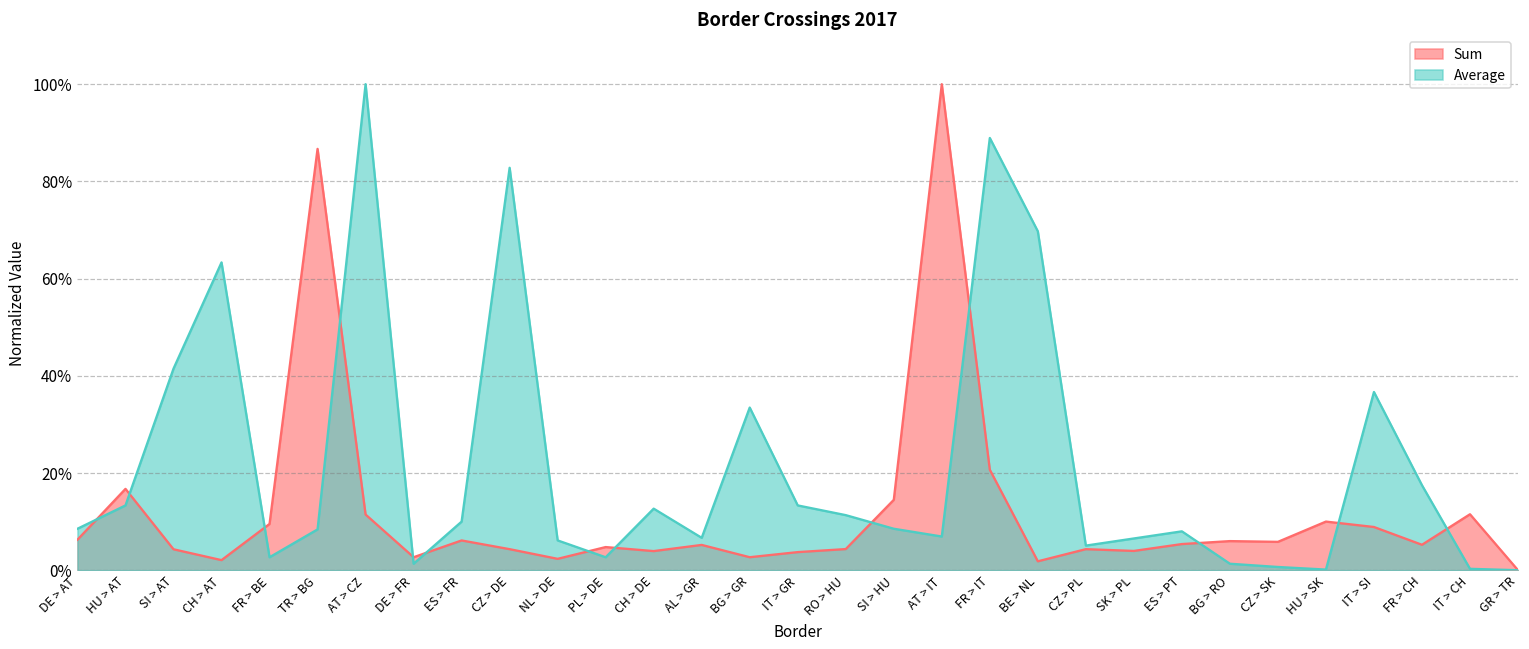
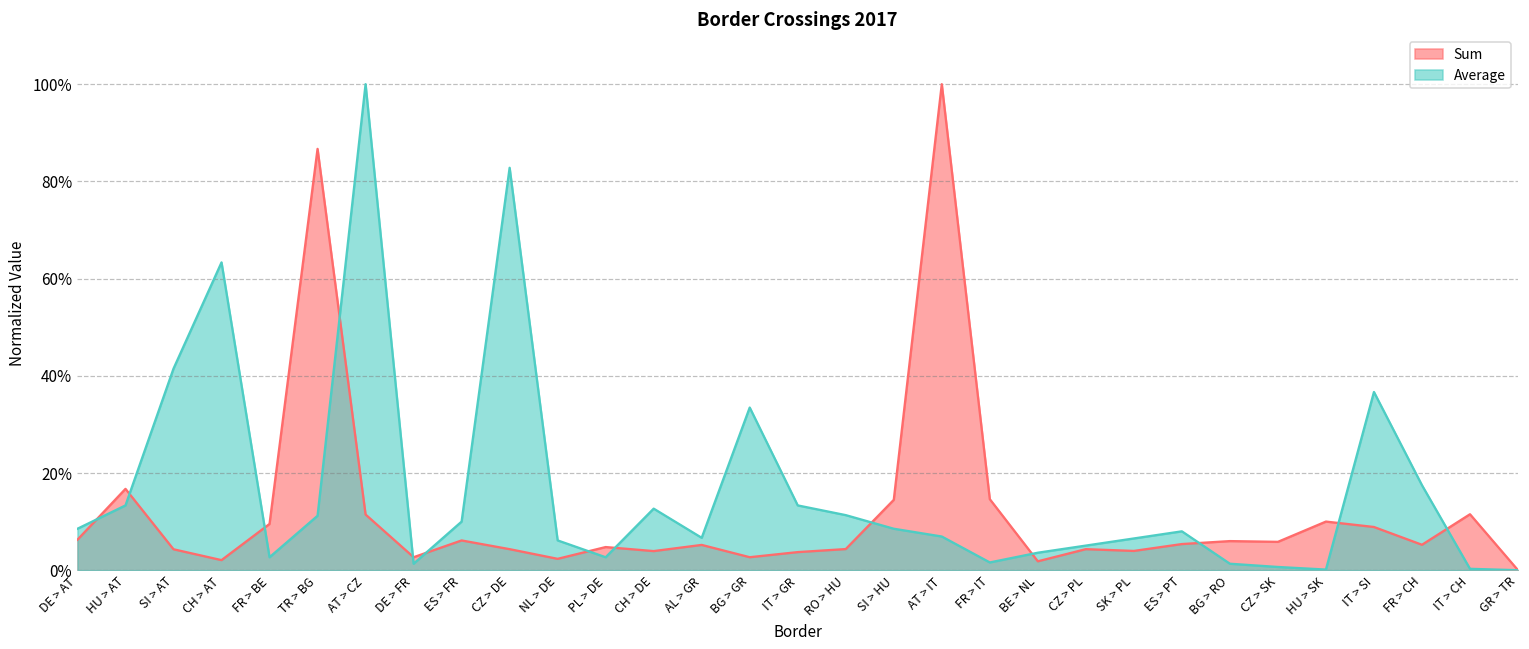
Average, TR > BG: 8% -> 11%
Sum, FR > IT: 21% -> 15%
Average, FR > IT: 89% -> 2%
Average, BE > NL: 70% -> 4%
